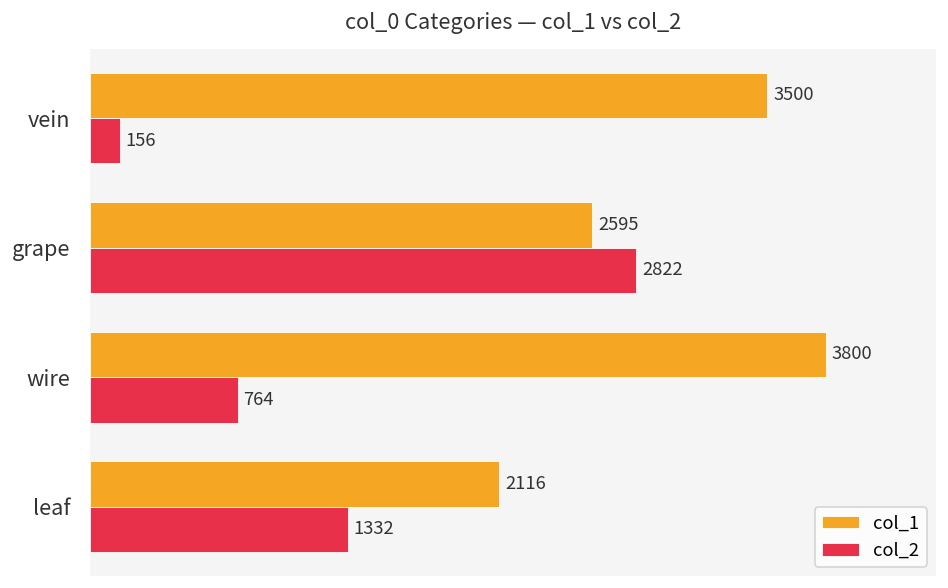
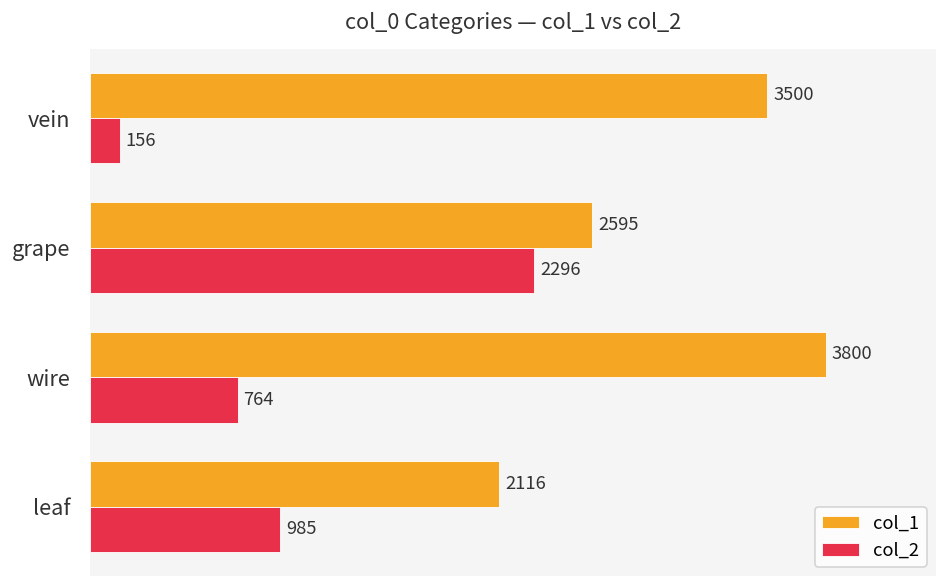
col_2, grape: 2822 -> 2296
col_2, leaf: 1332 -> 985
